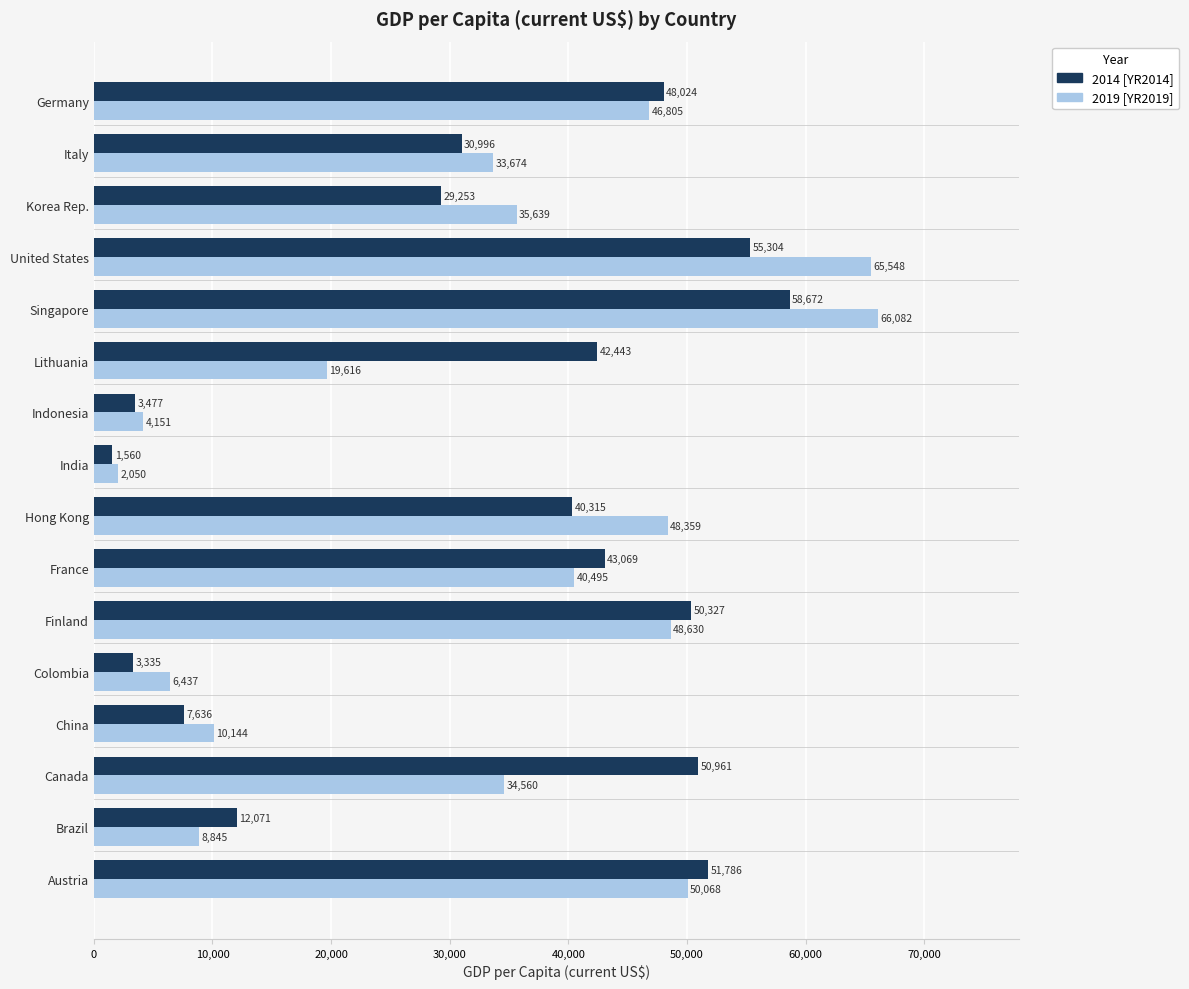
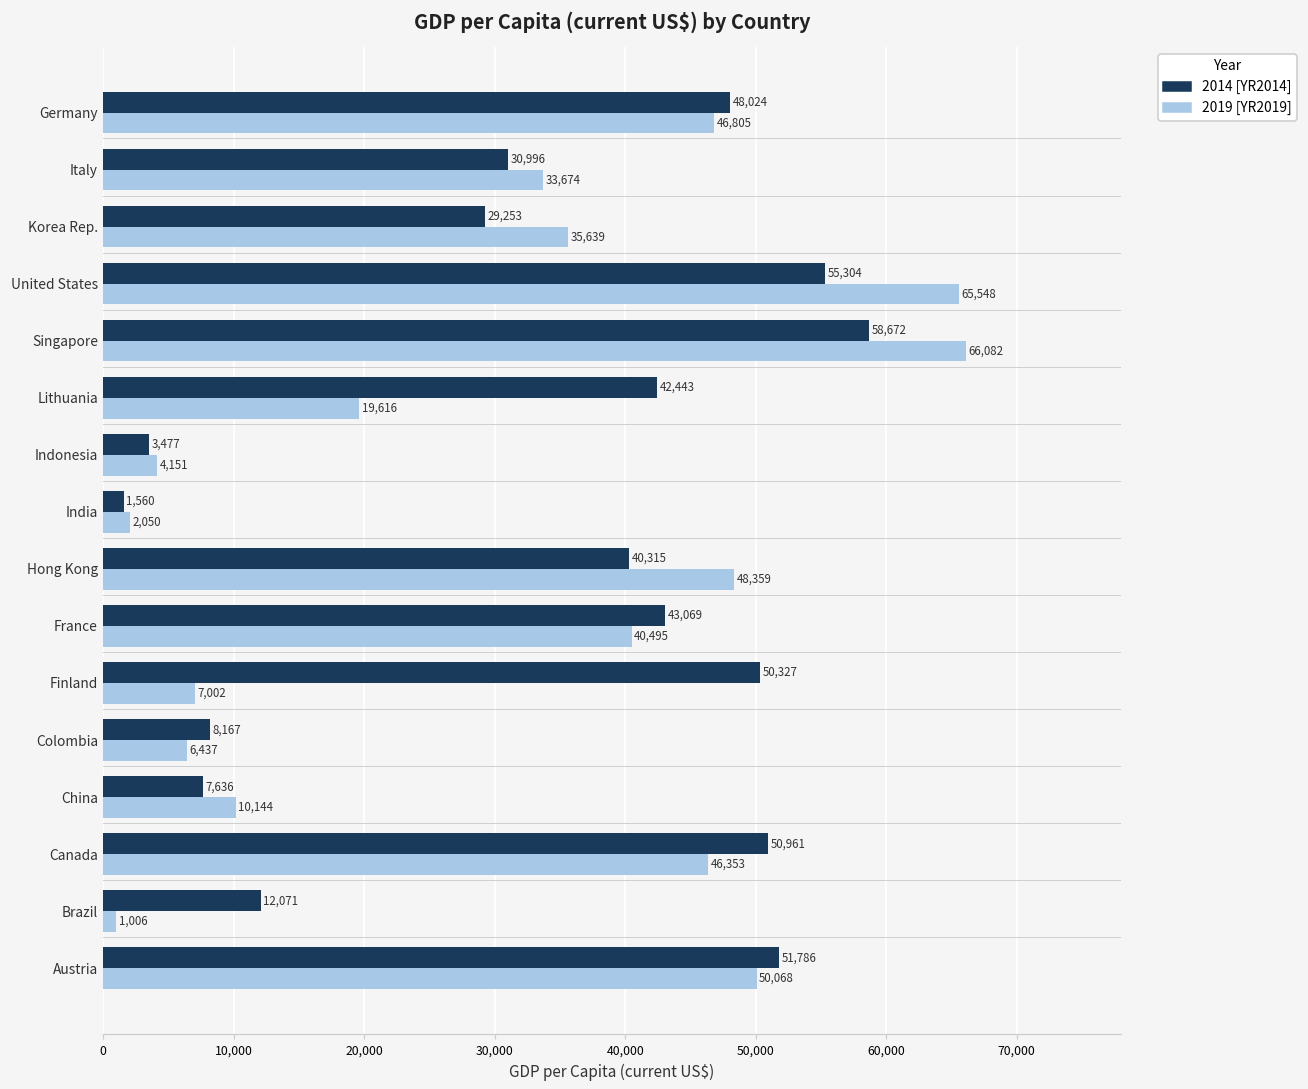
2019 [YR2019], Finland: 48,630 -> 7,002
2014 [YR2014], Colombia: 3,335 -> 8,167
2019 [YR2019], Canada: 34,560 -> 46,353
2019 [YR2019], Brazil: 8,845 -> 1,006
